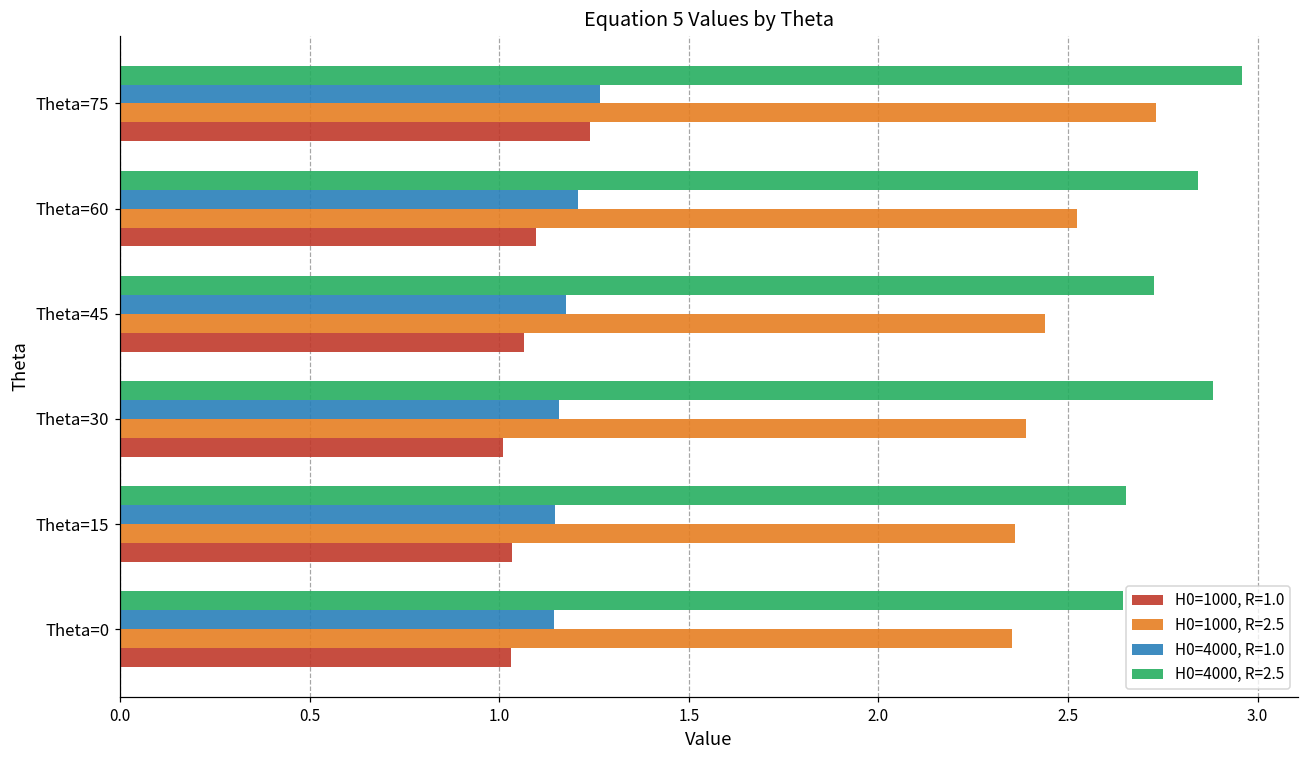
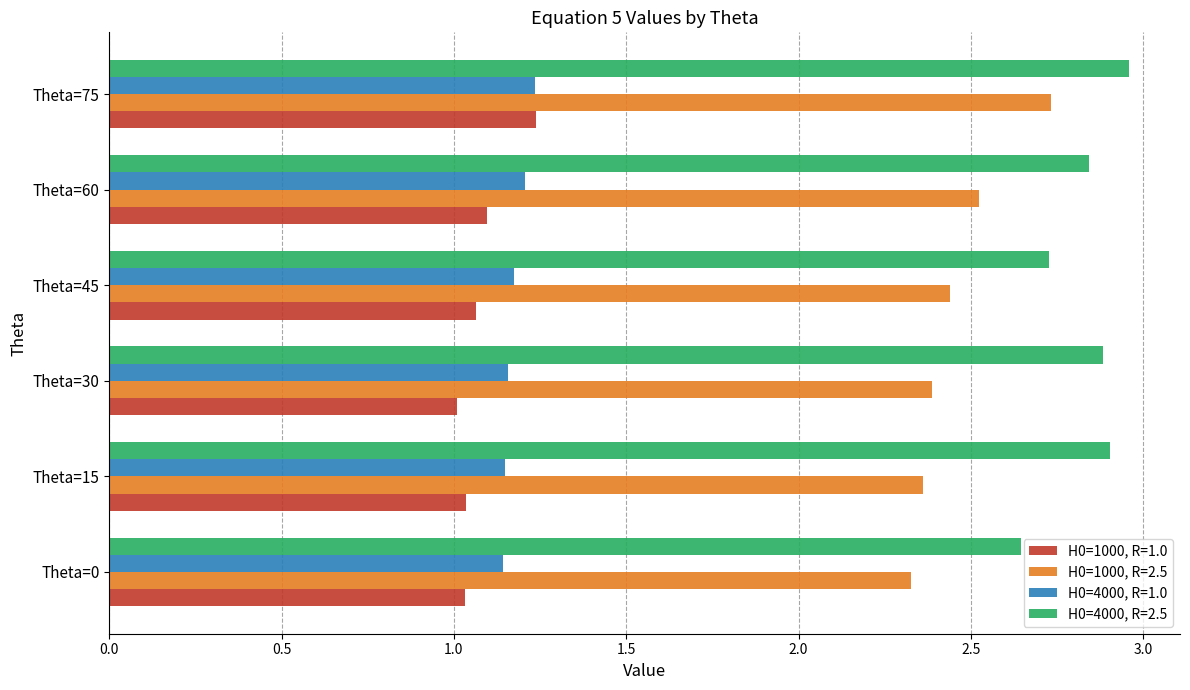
H0=4000, R=1.0, Theta=75: 1.26 -> 1.24
H0=4000, R=2.5, Theta=15: 2.65 -> 2.90
H0=1000, R=2.5, Theta=0: 2.35 -> 2.32
